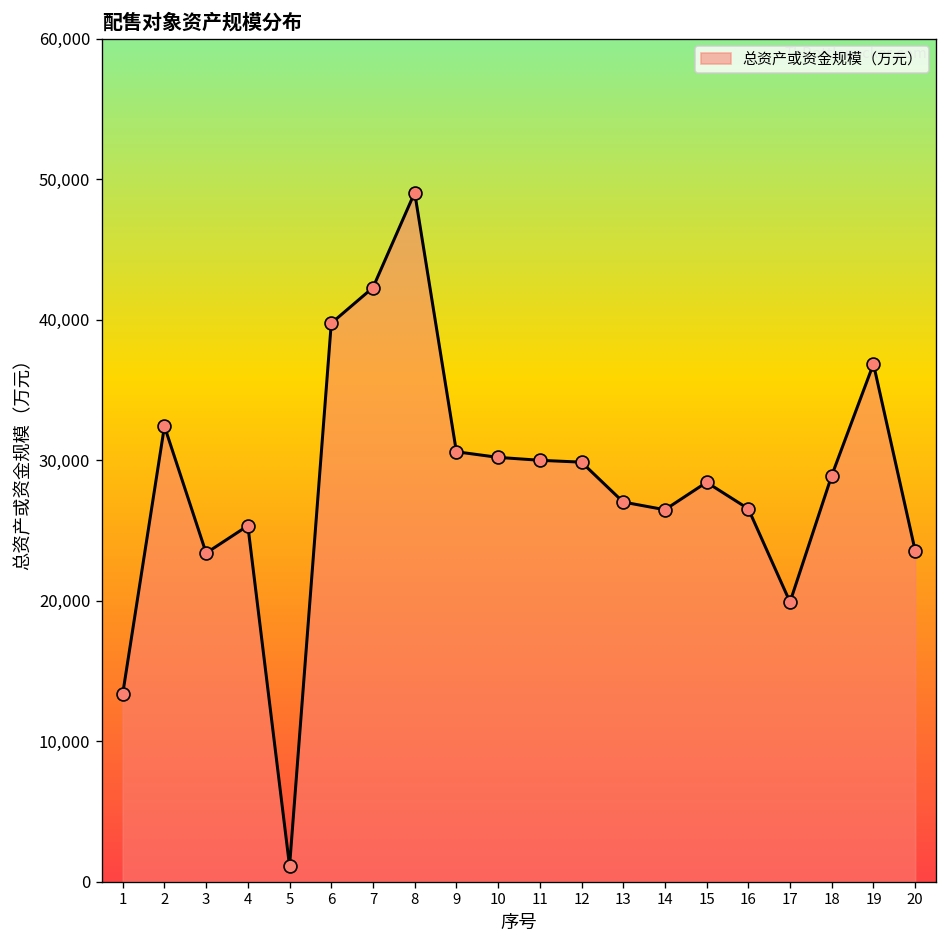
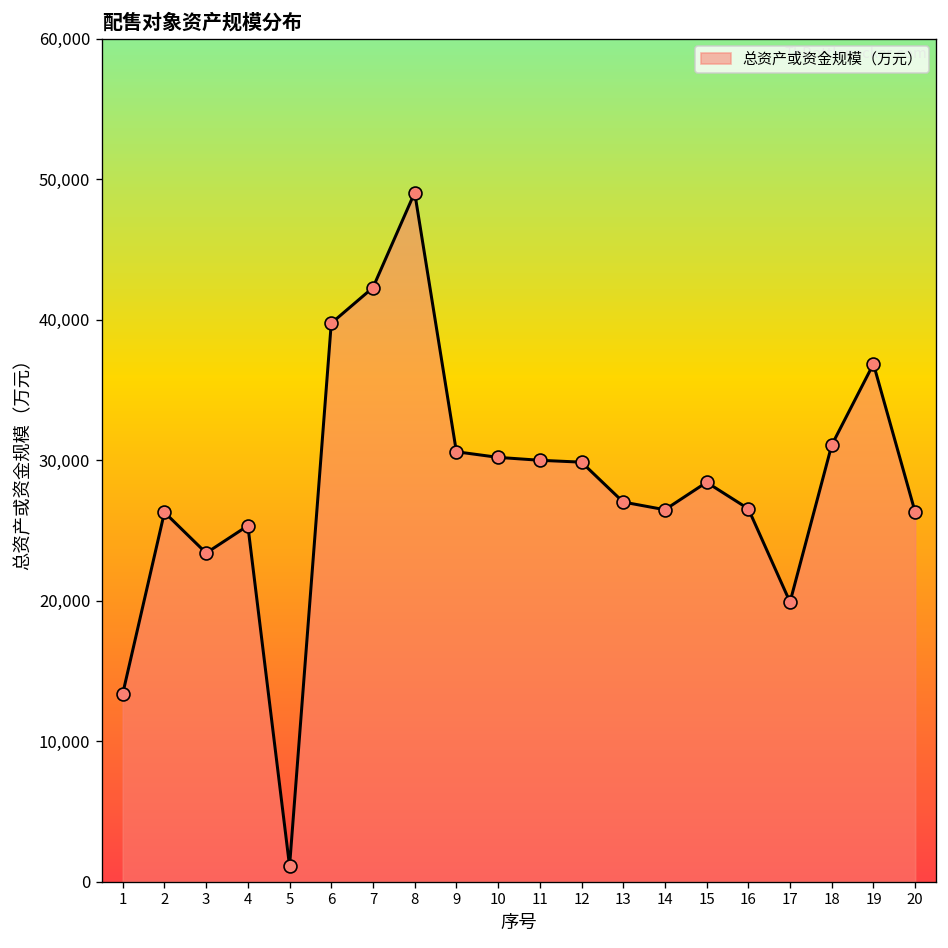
2: 32,400 -> 26,300
18: 28,900 -> 31,100
20: 23,600 -> 26,300
